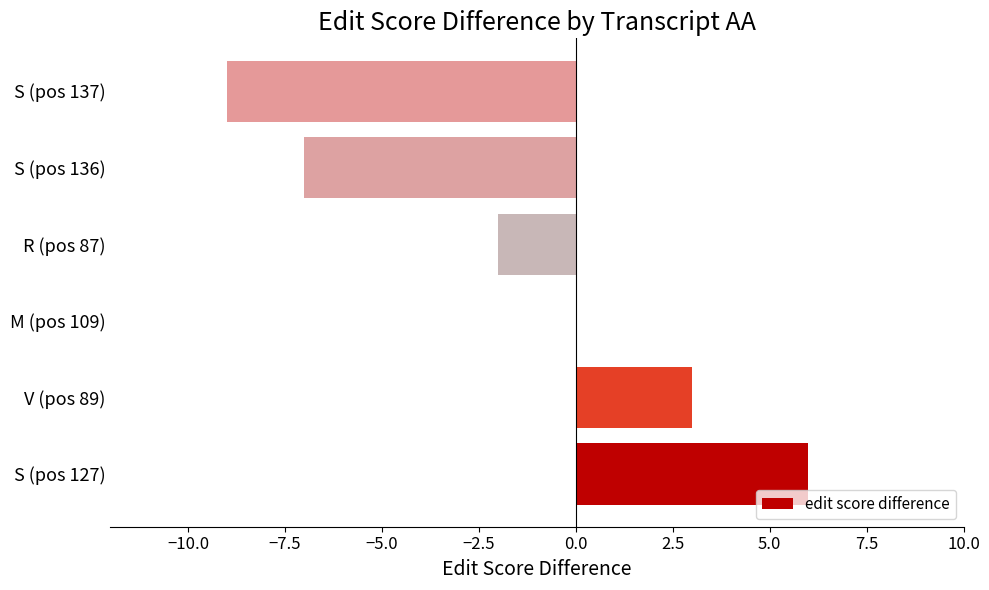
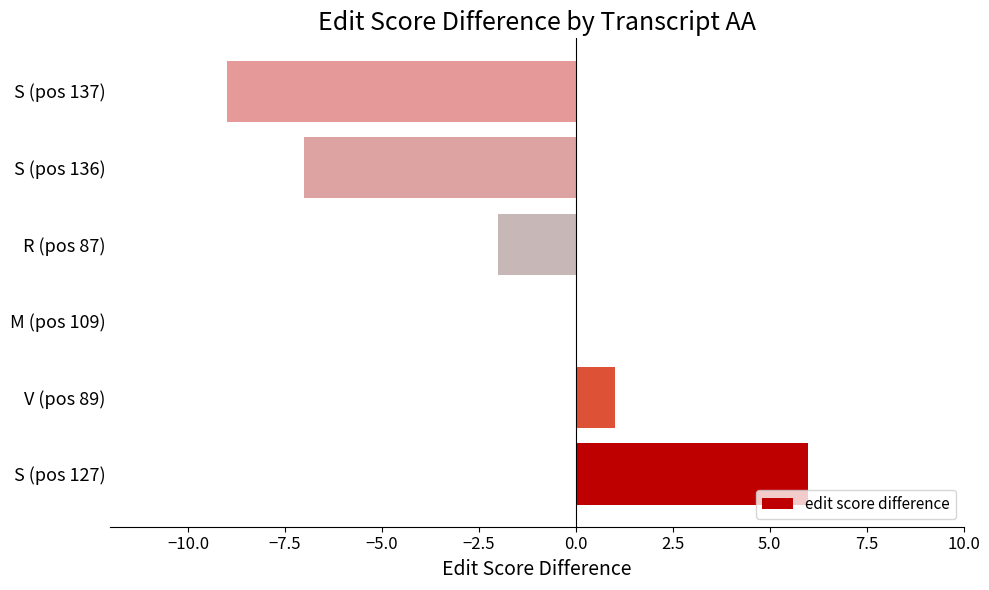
V (pos 89): 3 -> 1
